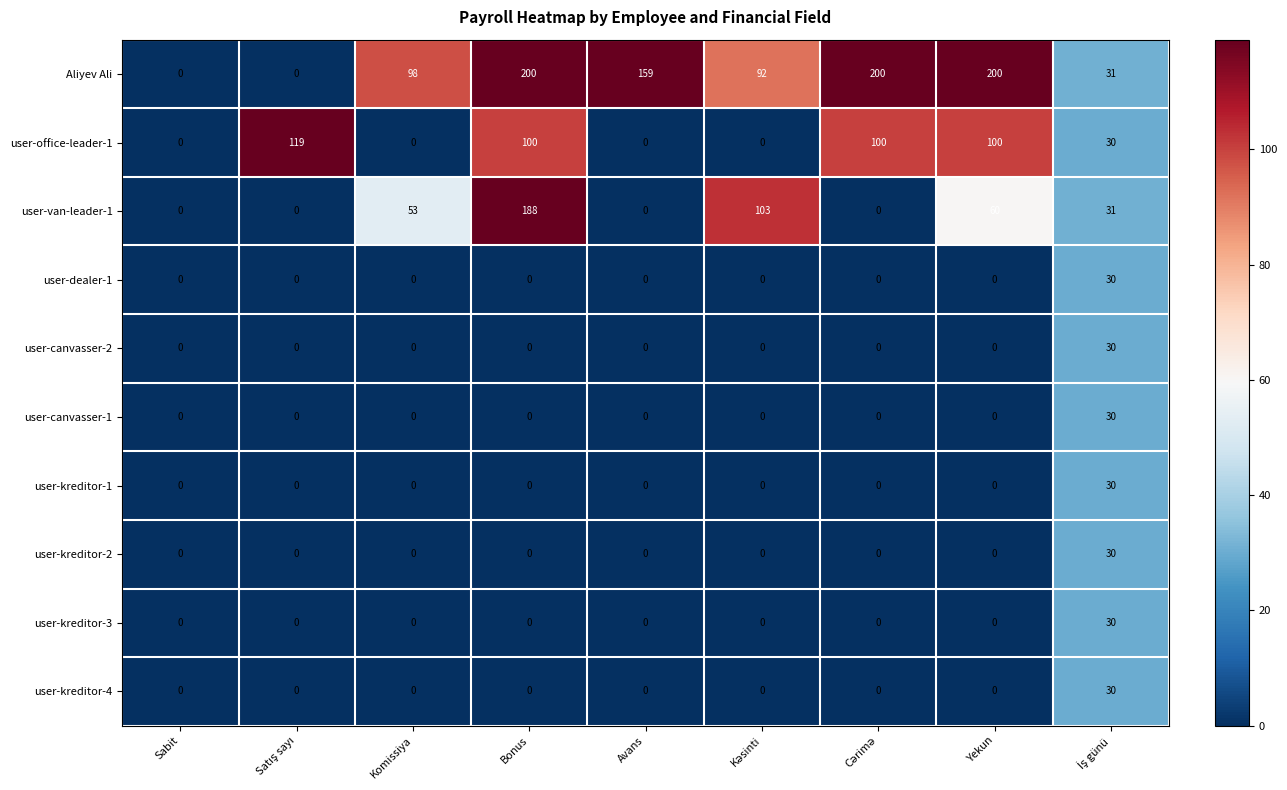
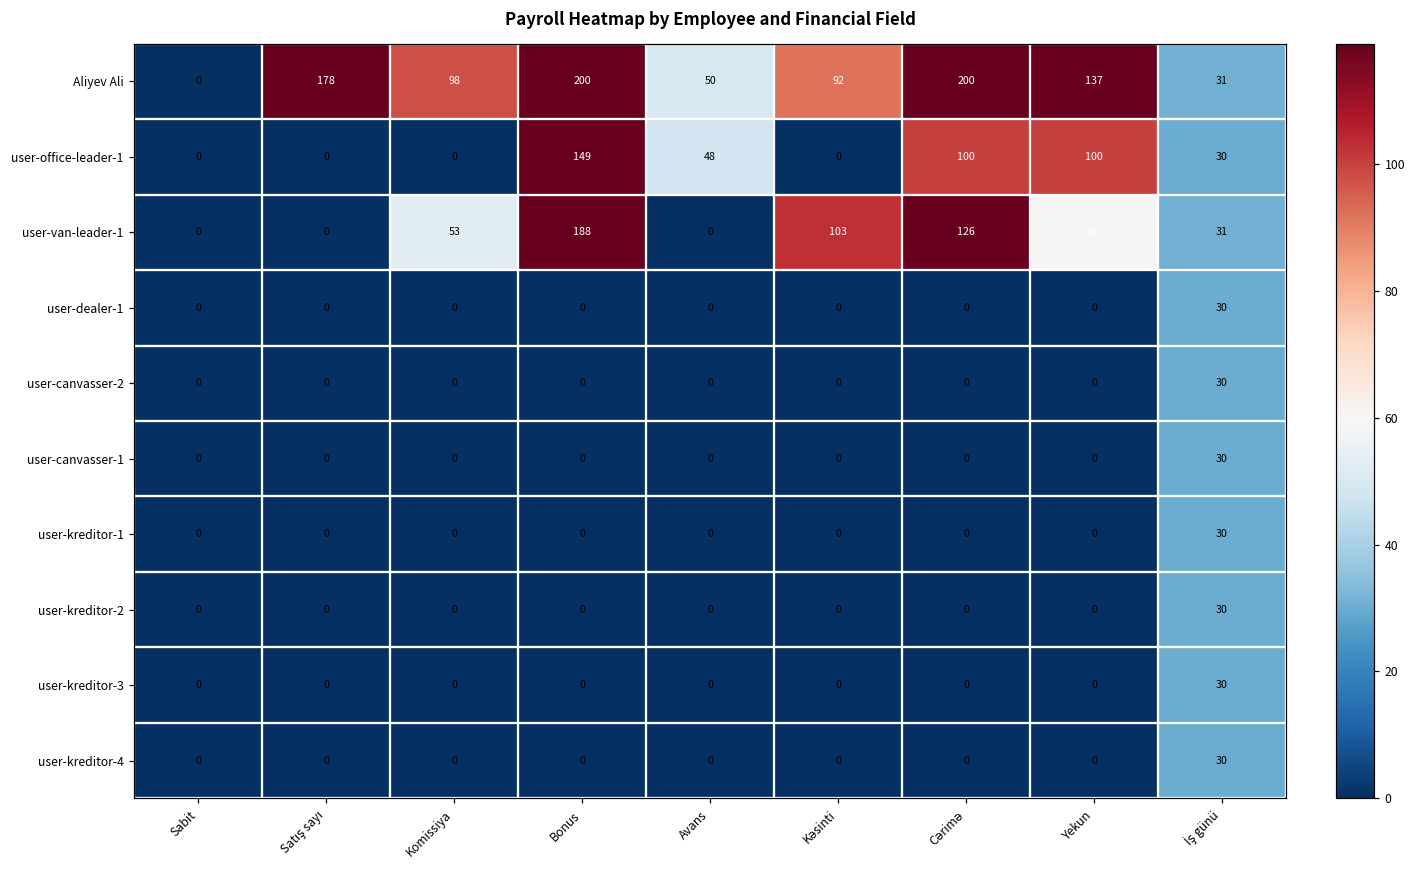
Aliyev Ali, Satış sayı: 0 -> 178
Aliyev Ali, Avans: 159 -> 50
Aliyev Ali, Yekun: 200 -> 137
user-office-leader-1, Satış sayı: 119 -> 0
user-office-leader-1, Bonus: 100 -> 149
user-office-leader-1, Avans: 0 -> 48
user-van-leader-1, Cərimə: 0 -> 126
